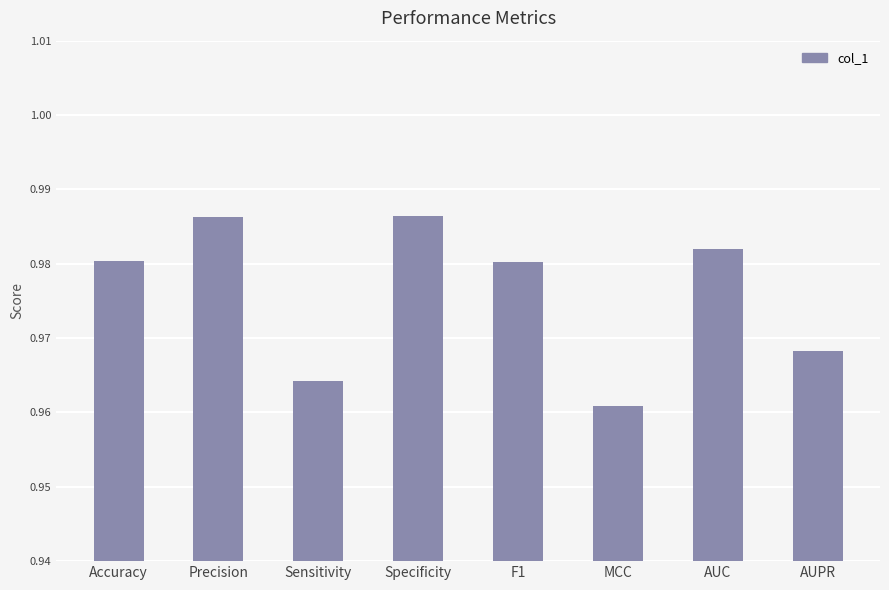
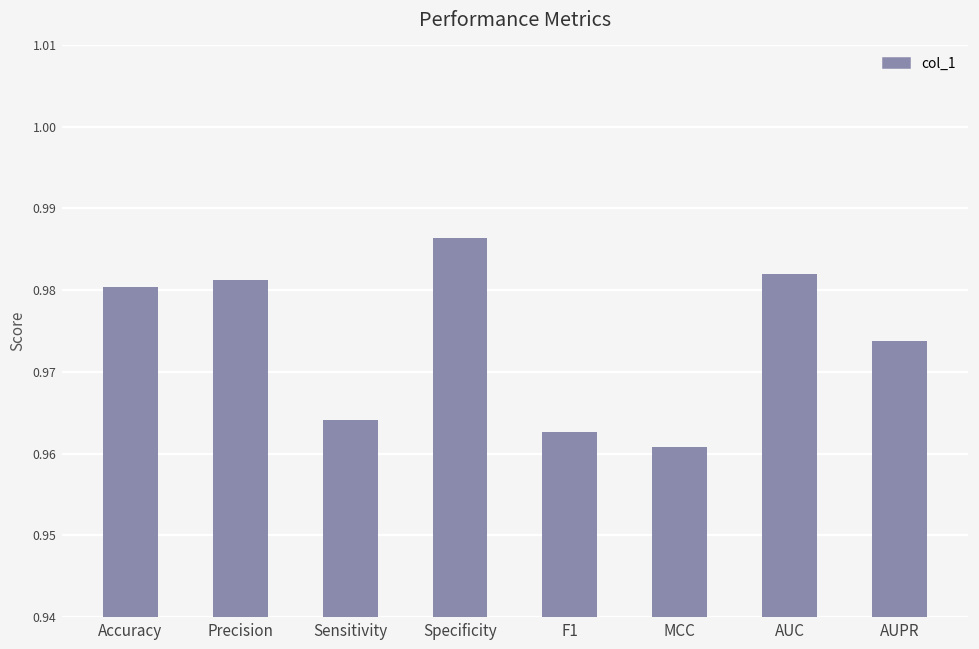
Precision: 0.986 -> 0.981
F1: 0.980 -> 0.963
AUPR: 0.968 -> 0.974
